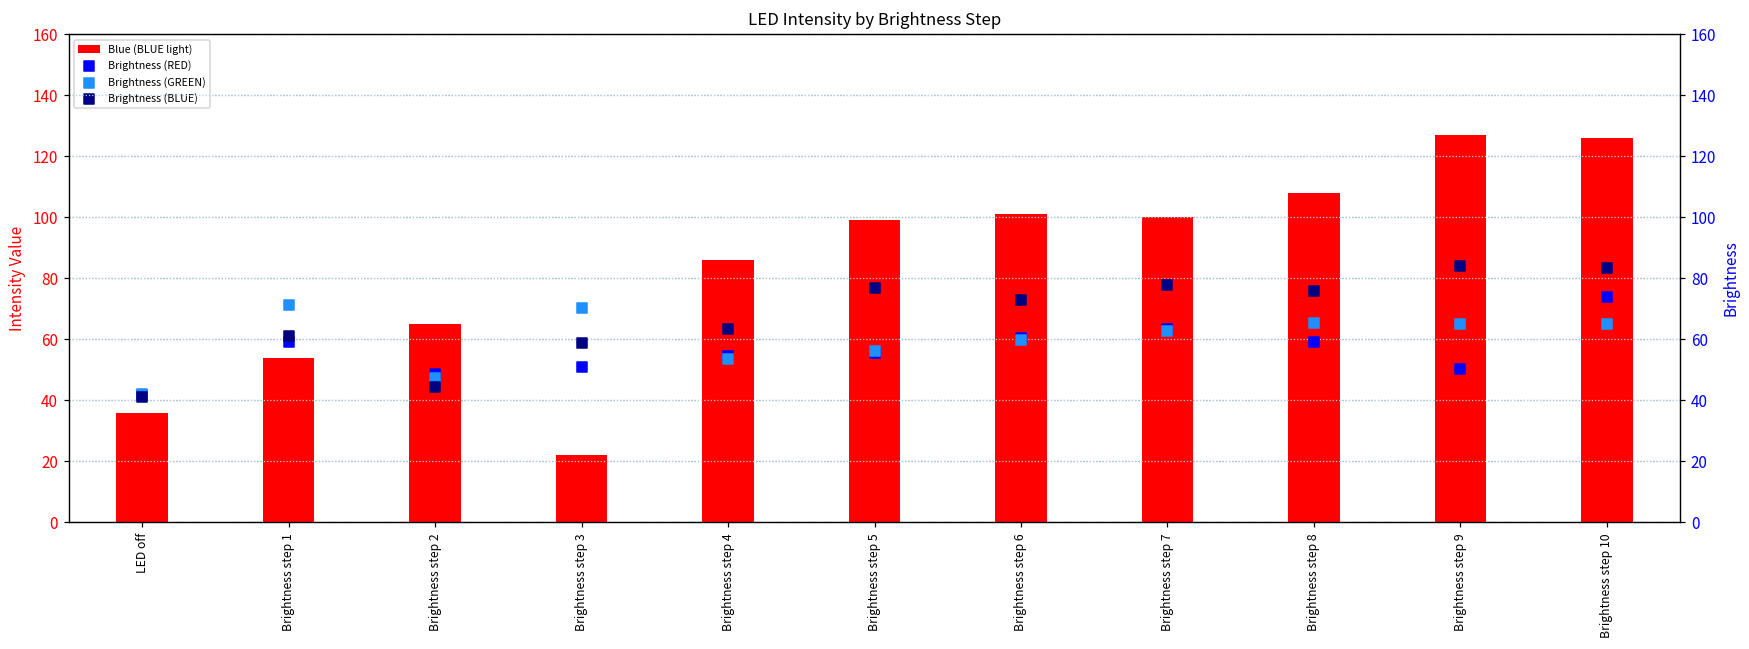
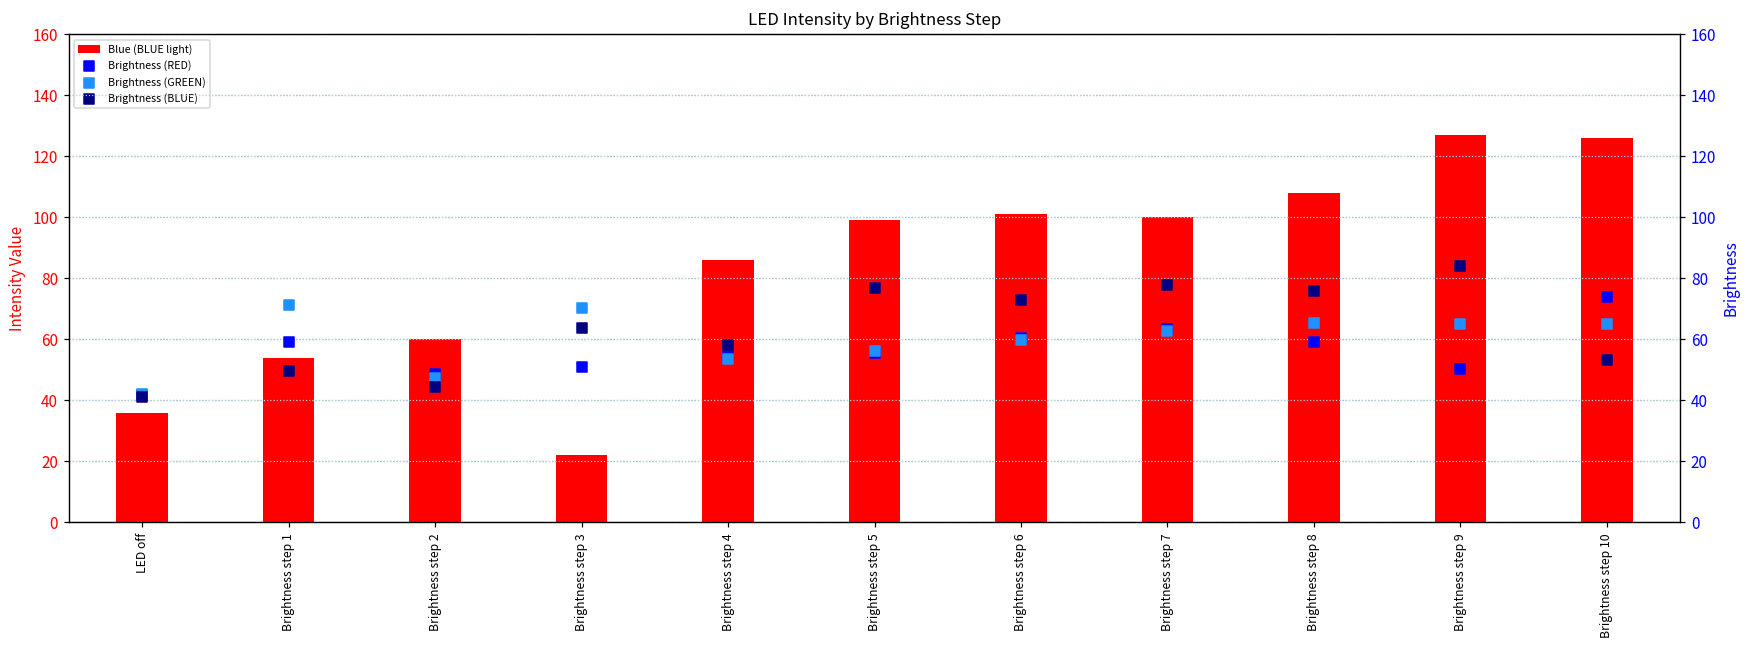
Blue (BLUE light), Brightness step 2: 65 -> 60
Brightness (BLUE), Brightness step 1: 61 -> 50
Brightness (BLUE), Brightness step 3: 59 -> 64
Brightness (BLUE), Brightness step 4: 63 -> 58
Brightness (BLUE), Brightness step 10: 83 -> 53
